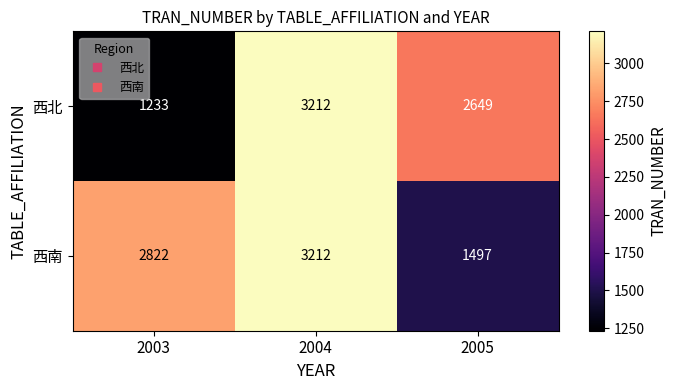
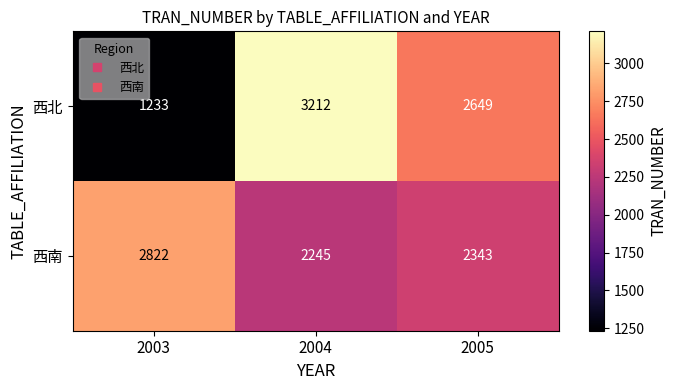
西南, 2004: 3212 -> 2245
西南, 2005: 1497 -> 2343
